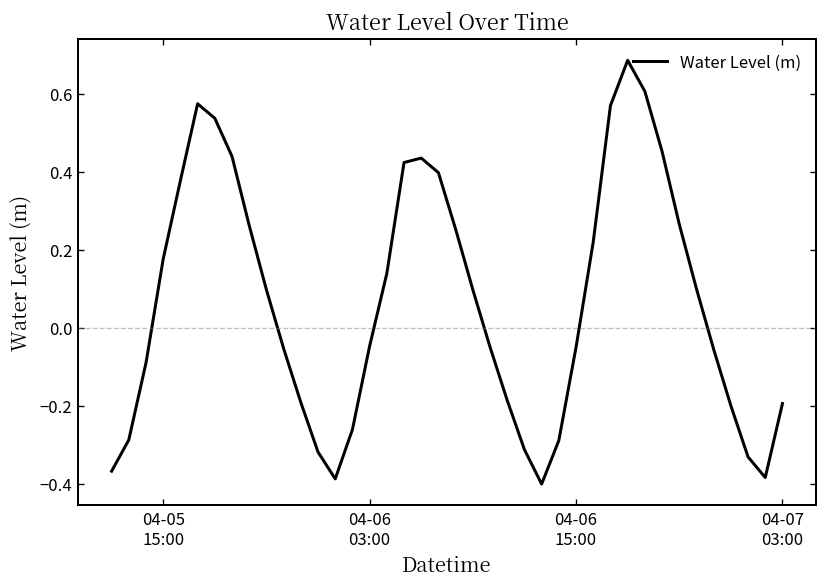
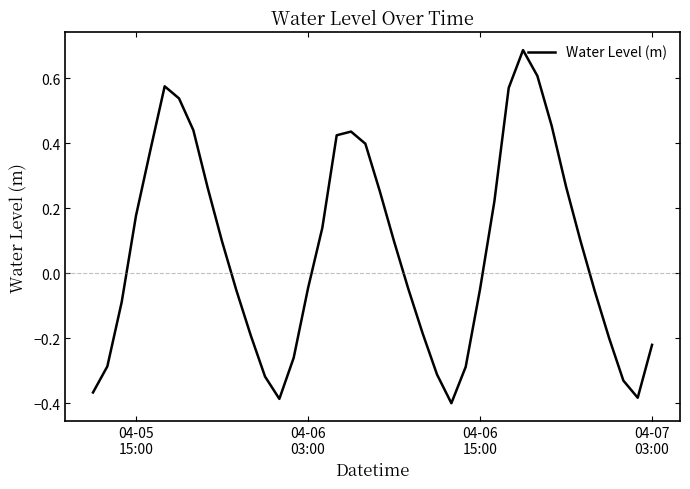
04-07 03:00: -0.19 -> -0.22
